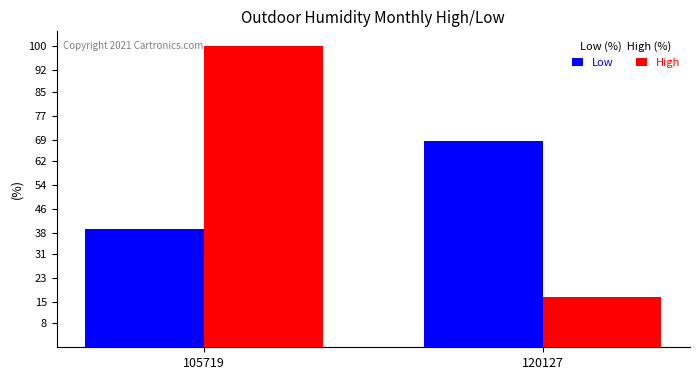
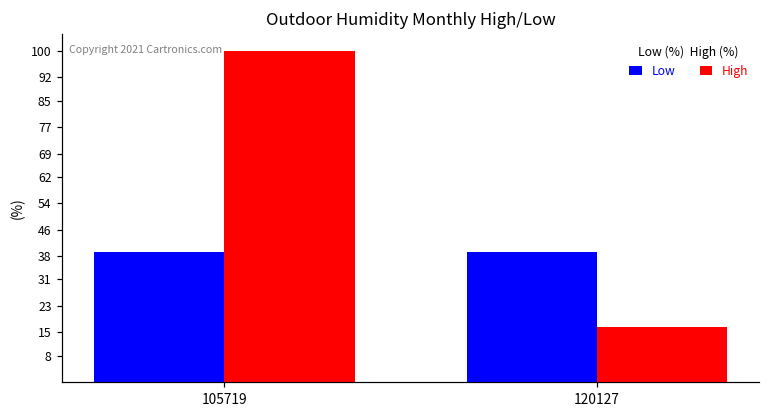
Low, 120127: 69 -> 39
